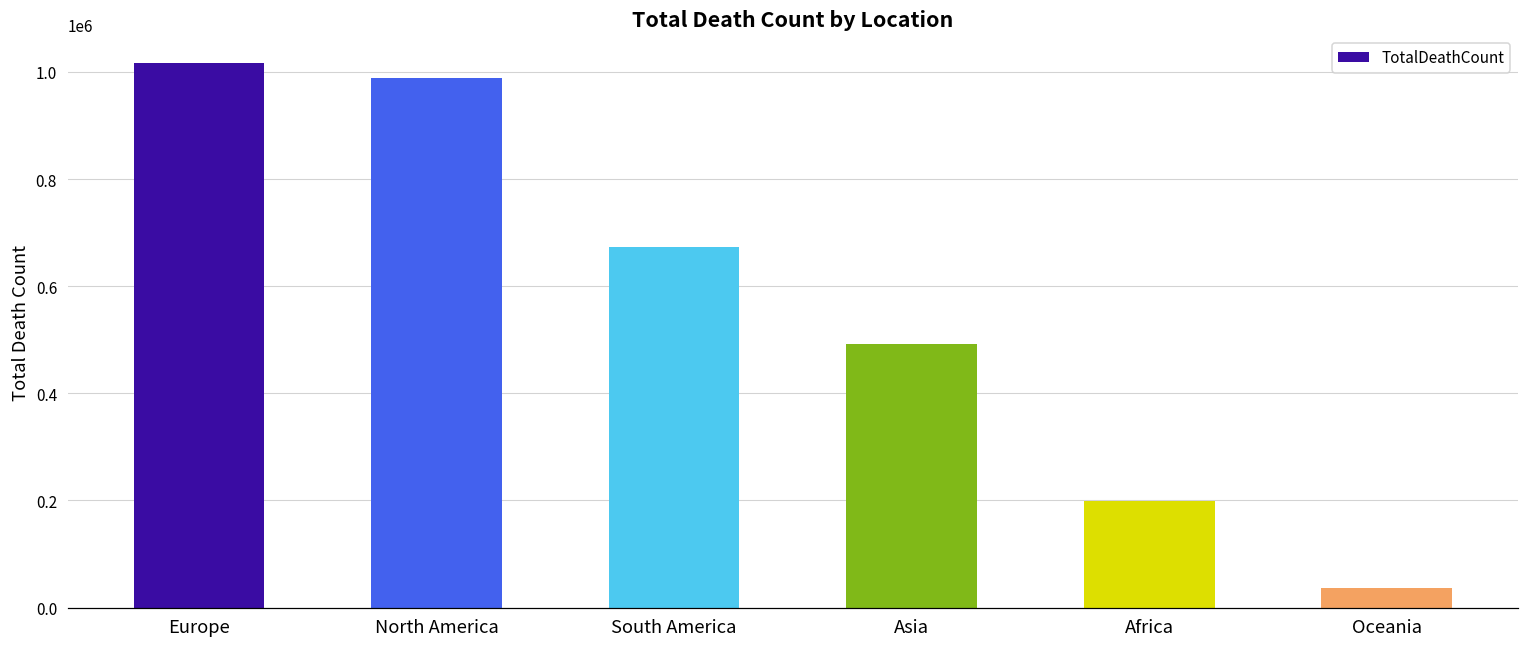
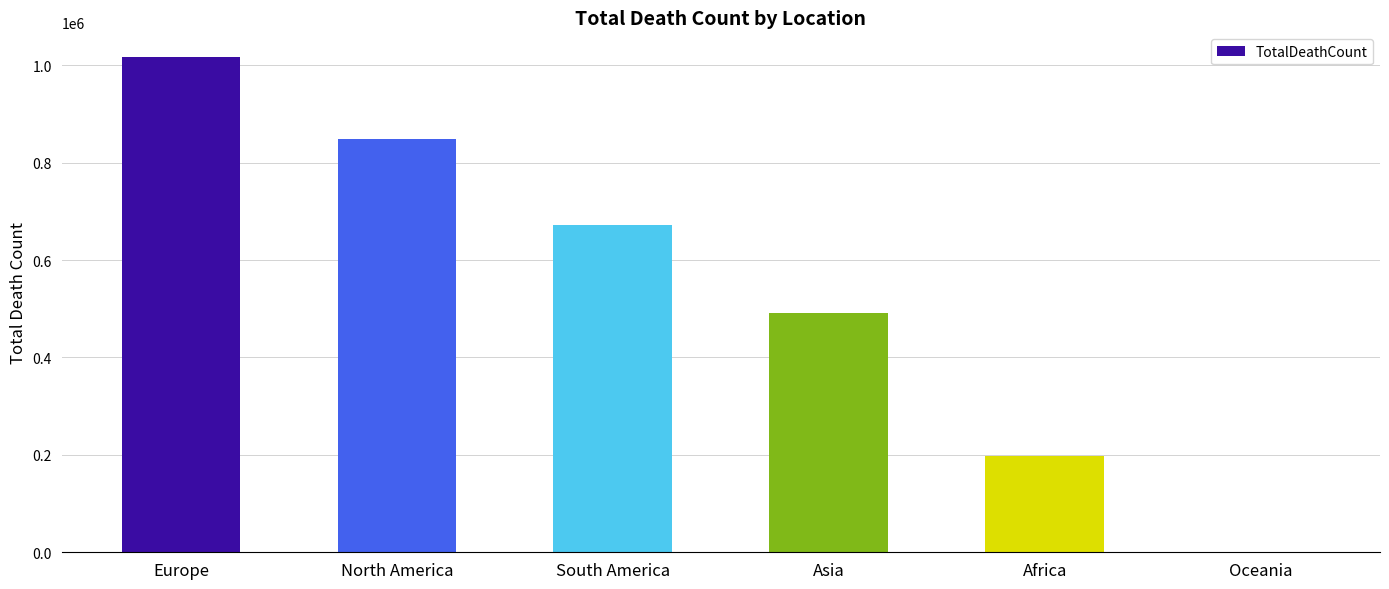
North America: 990000 -> 850000
Oceania: 40000 -> 0
